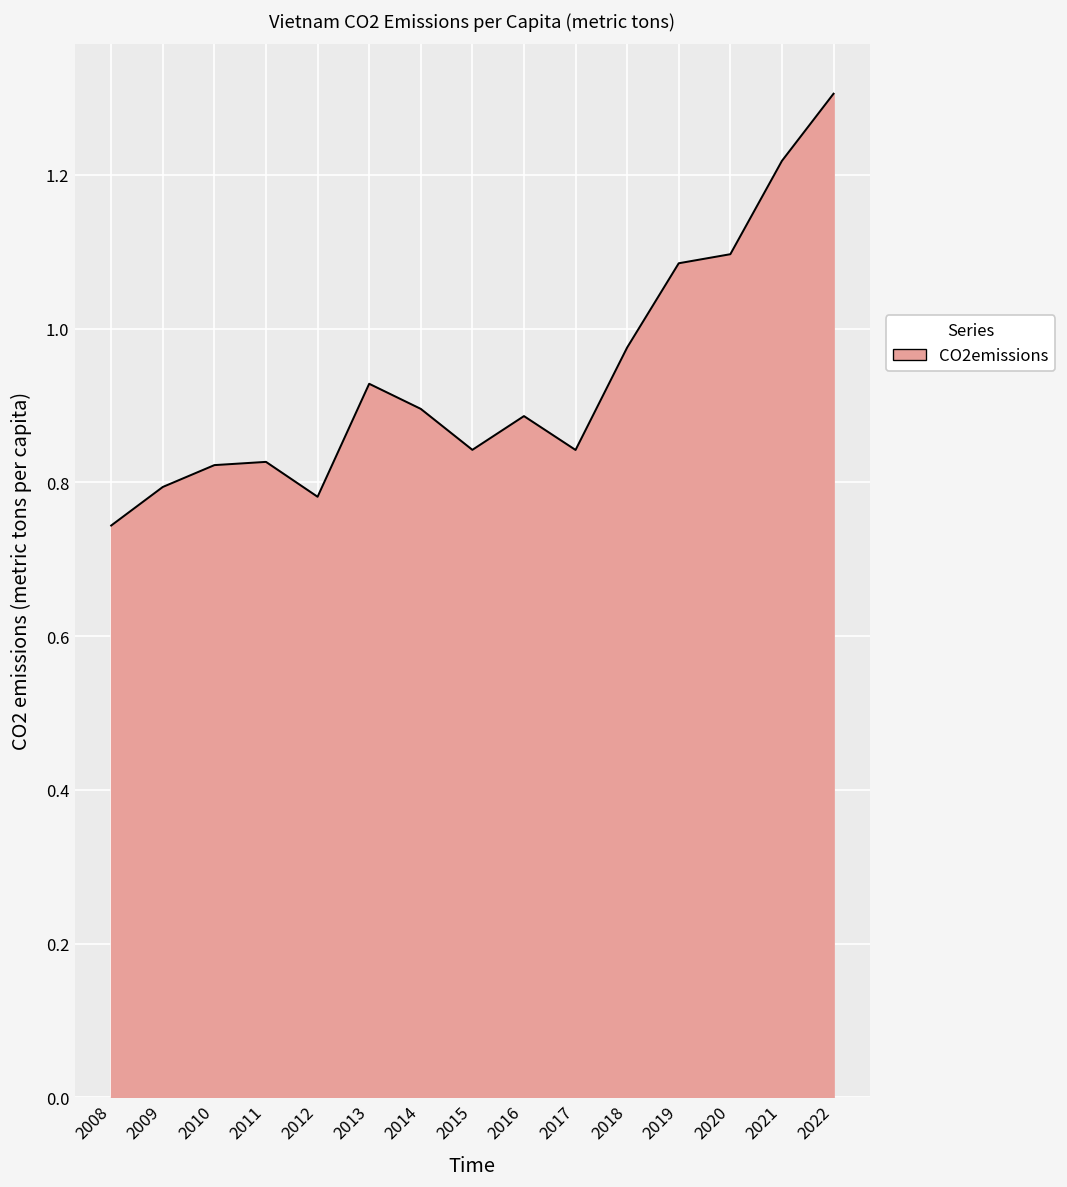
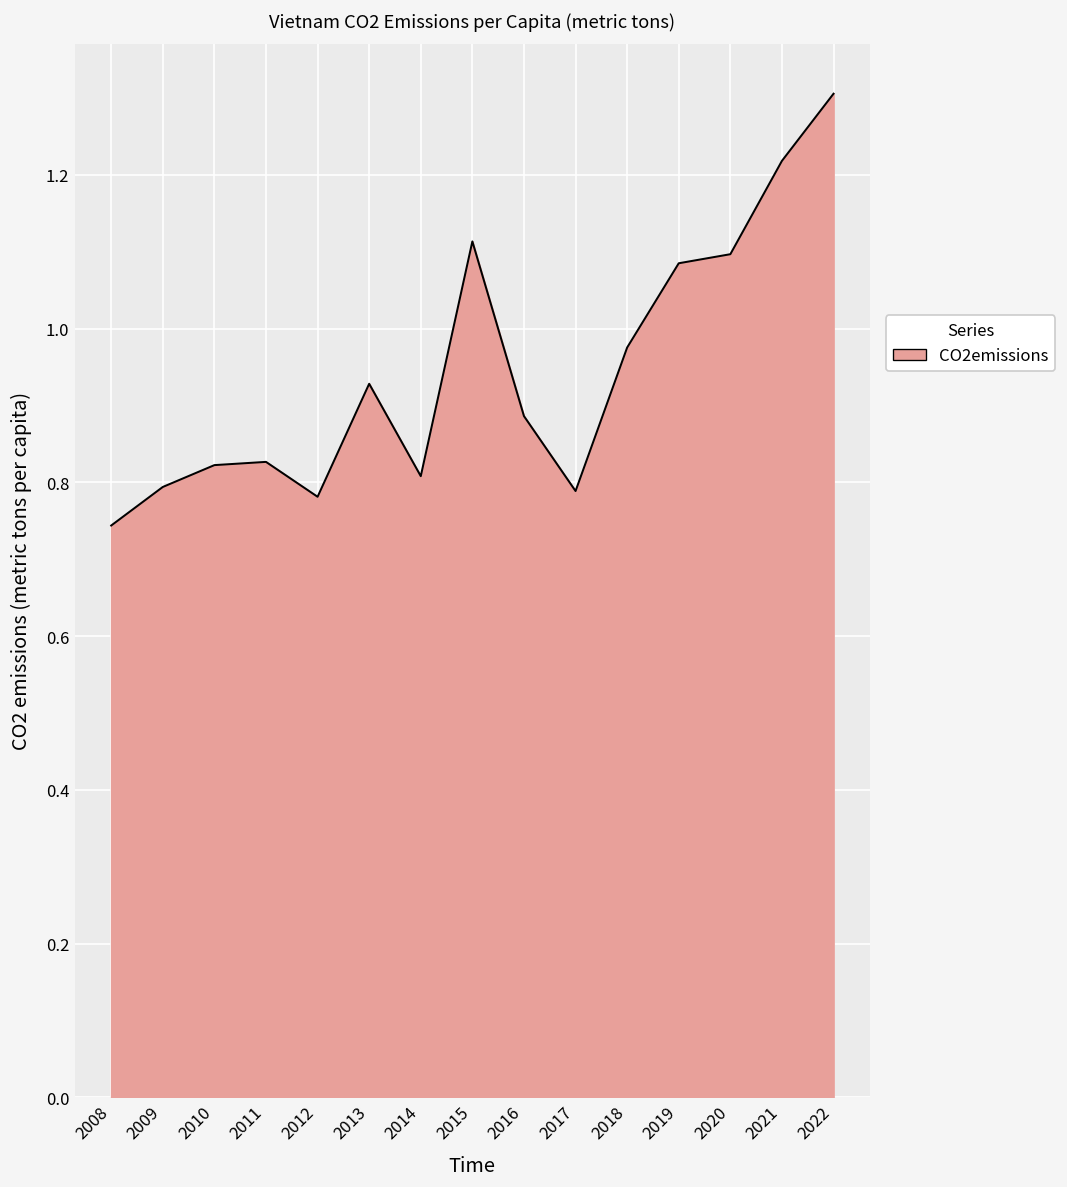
2014: 0.90 -> 0.81
2015: 0.84 -> 1.11
2017: 0.84 -> 0.79
